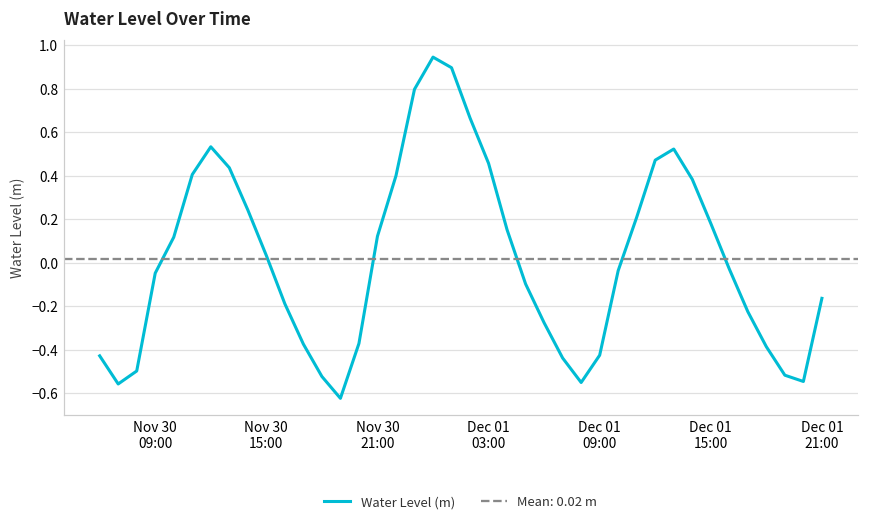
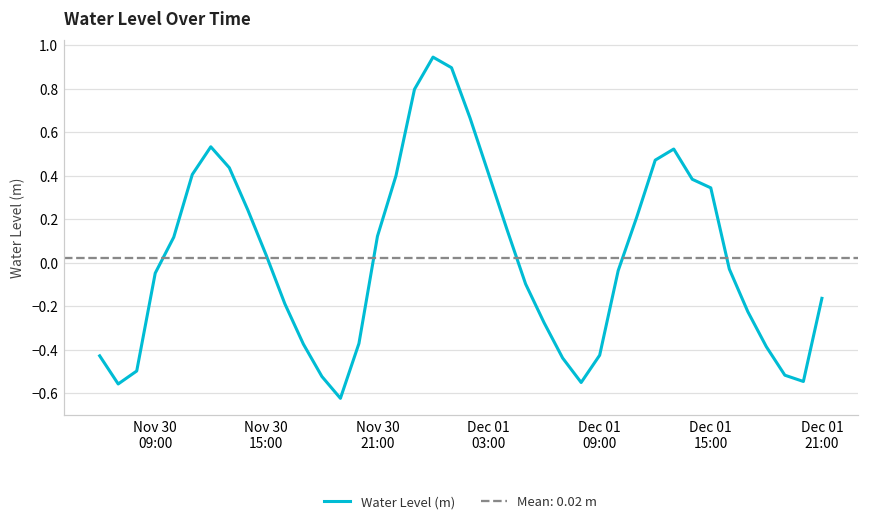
Dec 01 03:00: 0.46 -> 0.41
Dec 01 15:00: 0.18 -> 0.34
